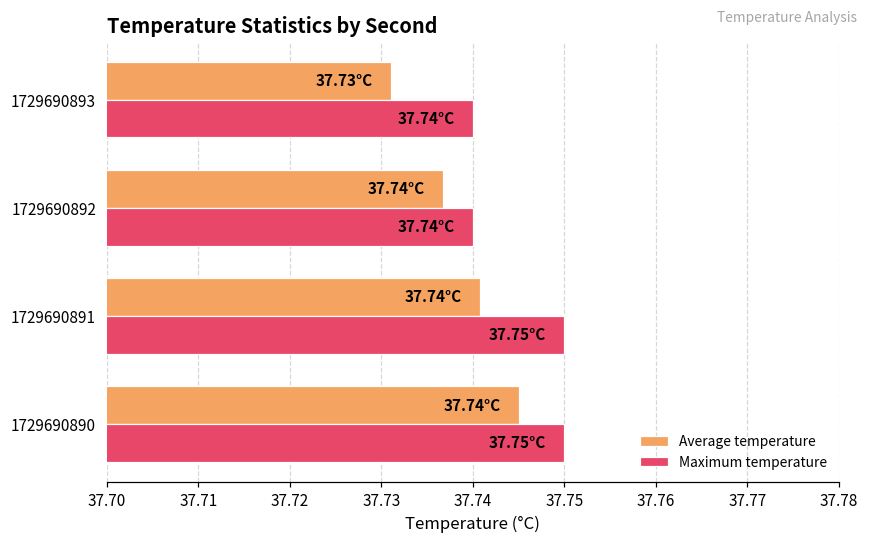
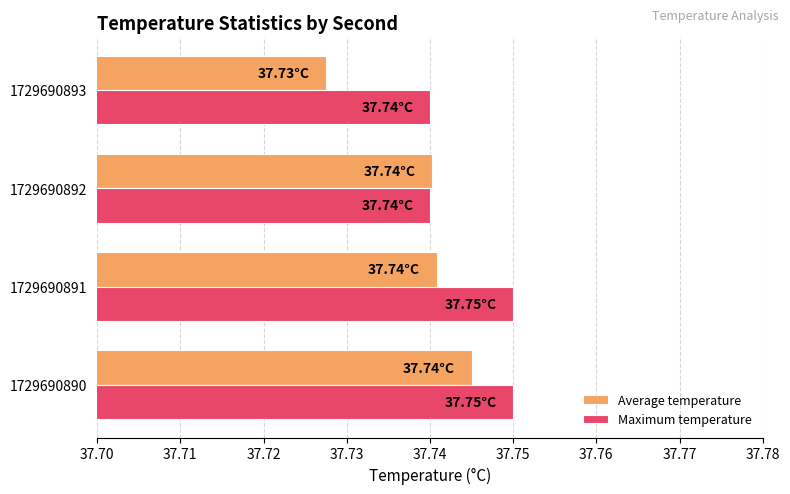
Average temperature, 1729690893: 37.731 -> 37.728
Average temperature, 1729690892: 37.737 -> 37.740
